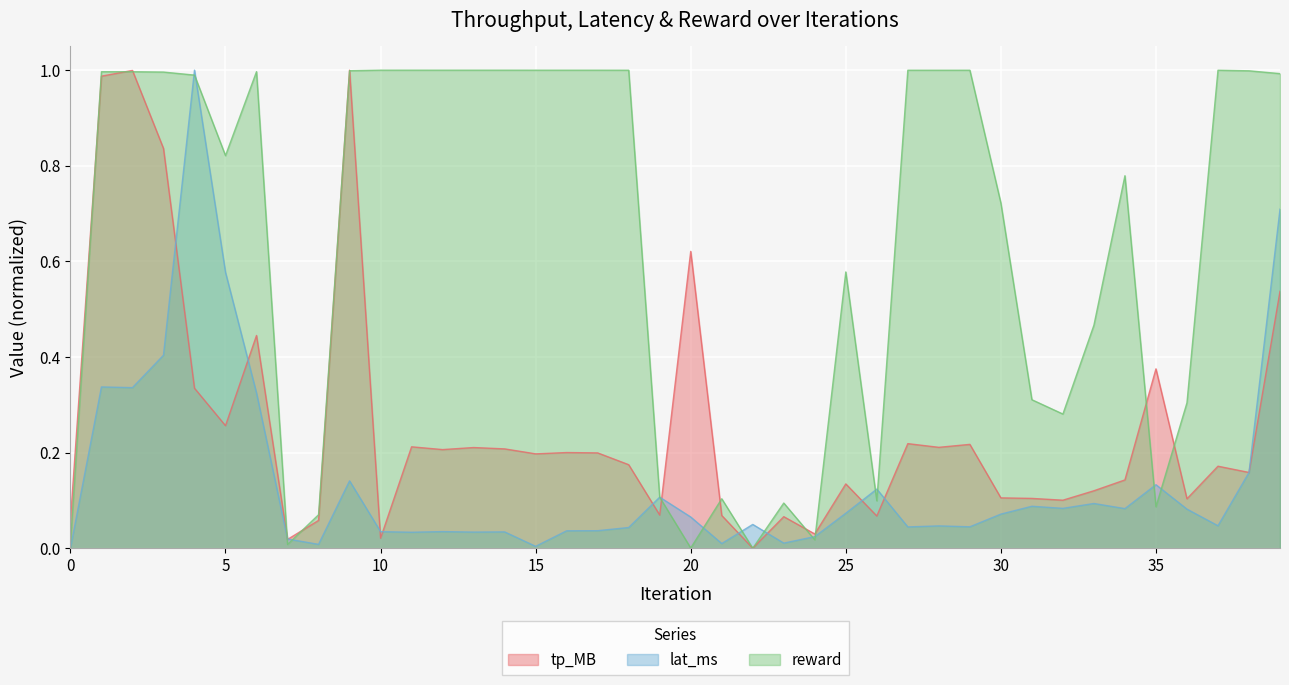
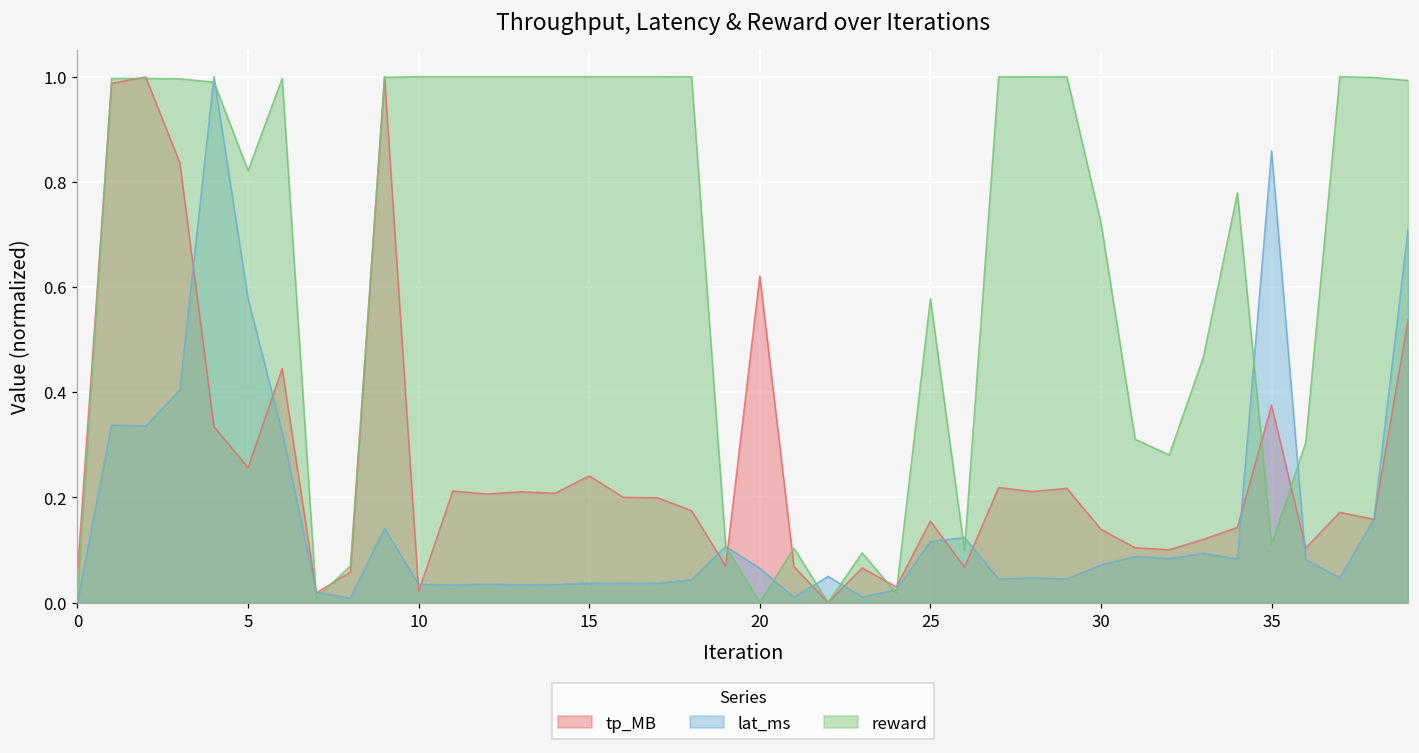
tp_MB, 15: 0.20 -> 0.24
lat_ms, 15: 0.00 -> 0.04
tp_MB, 25: 0.13 -> 0.16
lat_ms, 25: 0.07 -> 0.12
tp_MB, 30: 0.11 -> 0.14
lat_ms, 35: 0.13 -> 0.86
reward, 35: 0.09 -> 0.11
